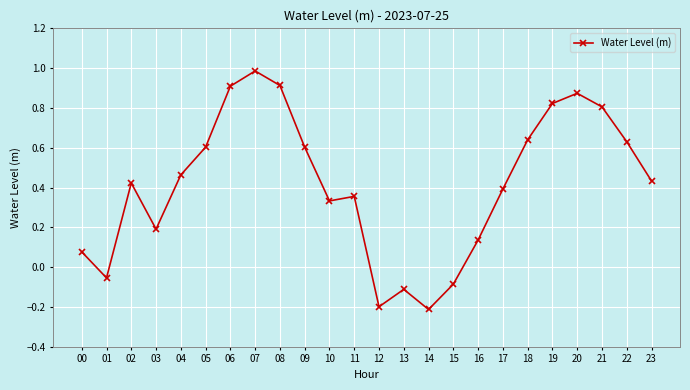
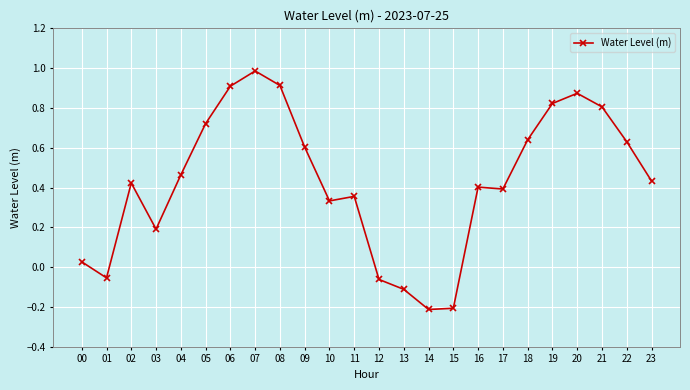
00: 0.08 -> 0.03
05: 0.60 -> 0.72
12: -0.20 -> -0.06
15: -0.09 -> -0.21
16: 0.14 -> 0.40
